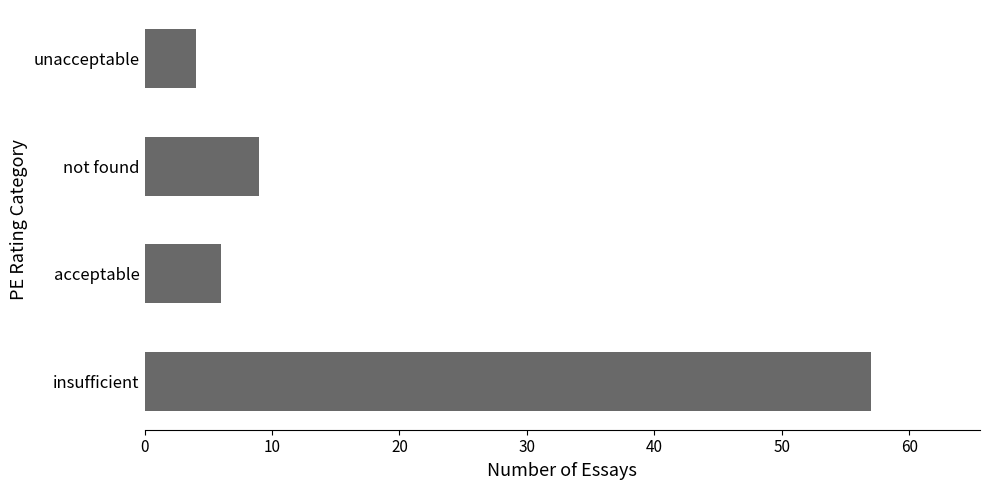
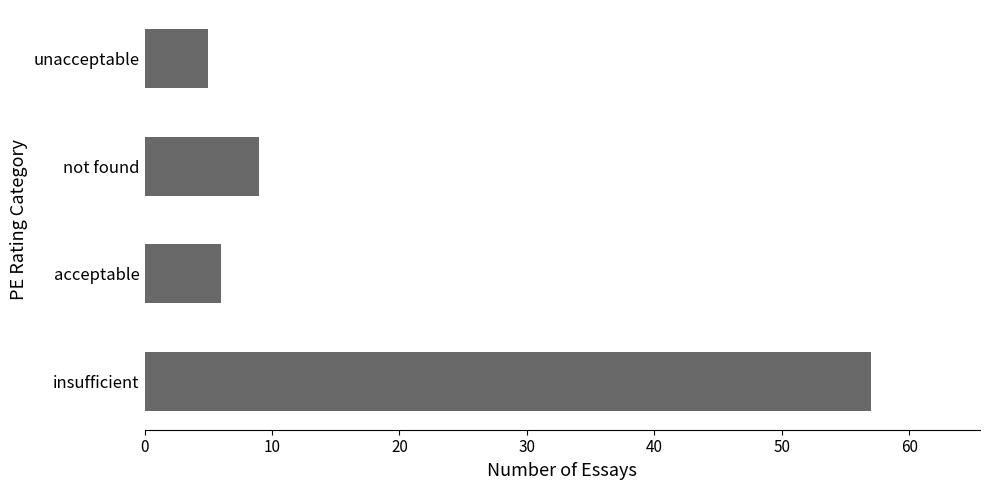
unacceptable: 4 -> 5
